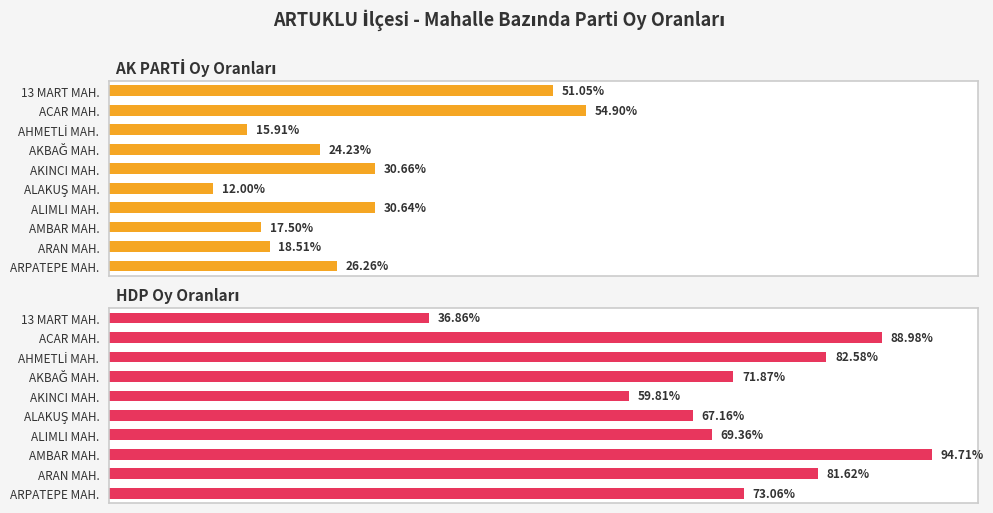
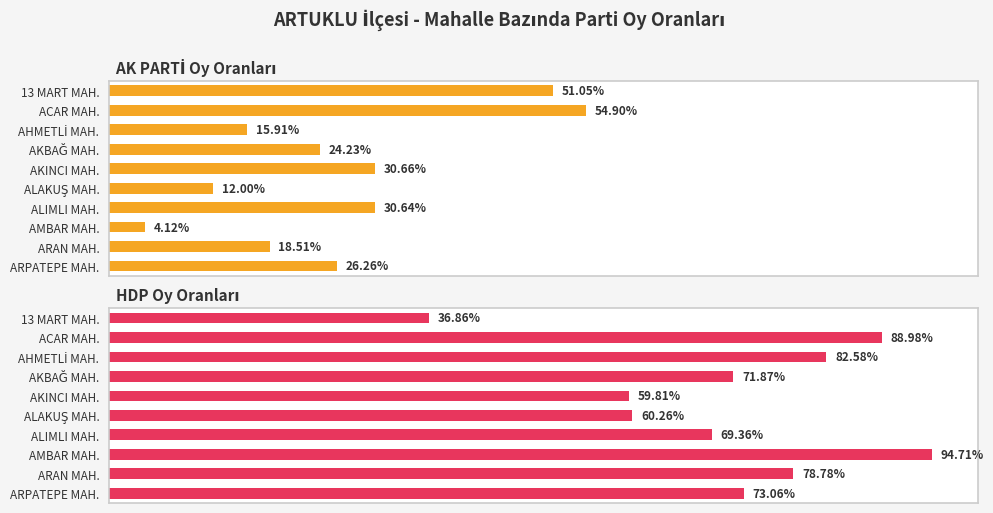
AK PARTİ Oy Oranları, AMBAR MAH.: 17.50% -> 4.12%
HDP Oy Oranları, ALAKUŞ MAH.: 67.16% -> 60.26%
HDP Oy Oranları, ARAN MAH.: 81.62% -> 78.78%
